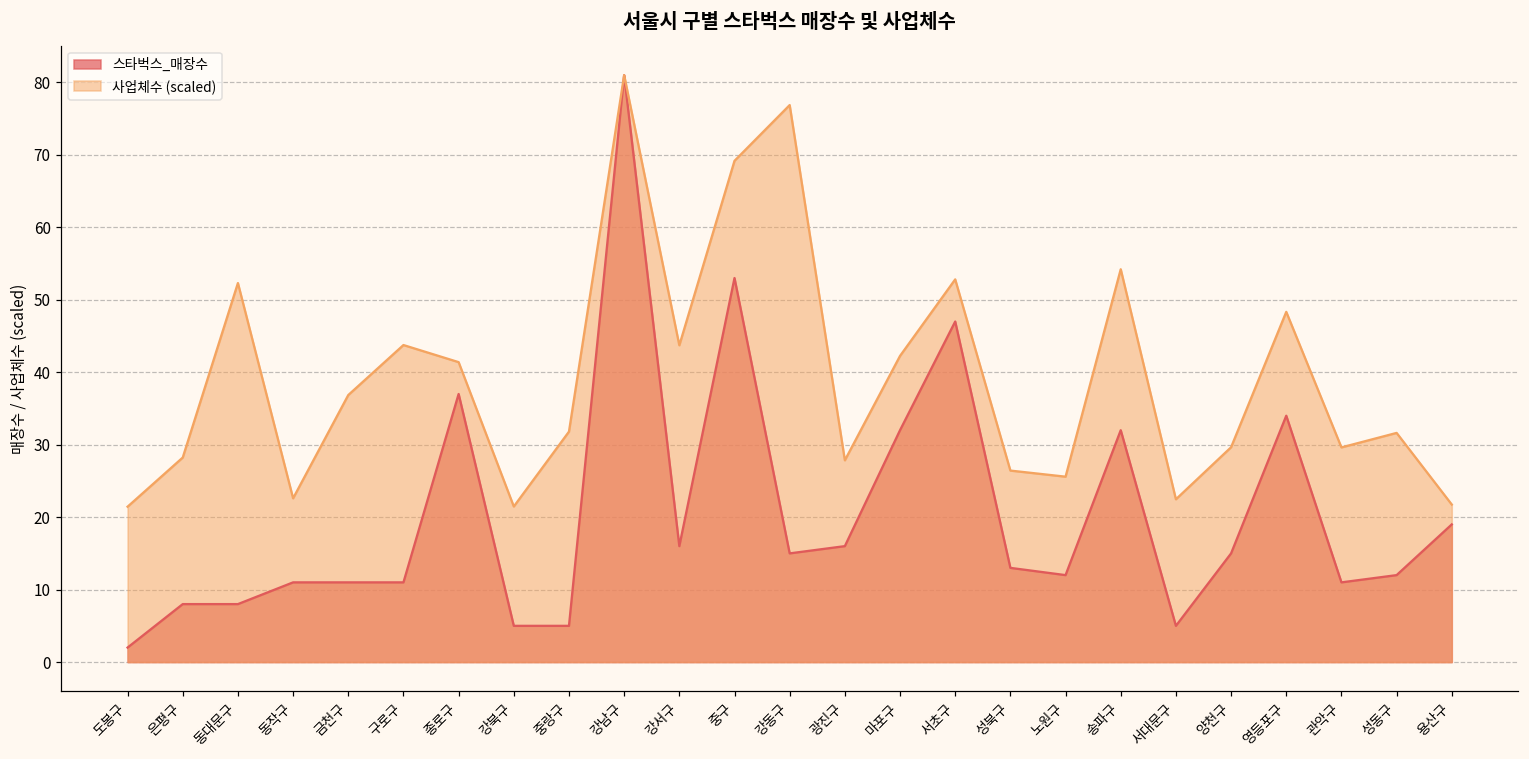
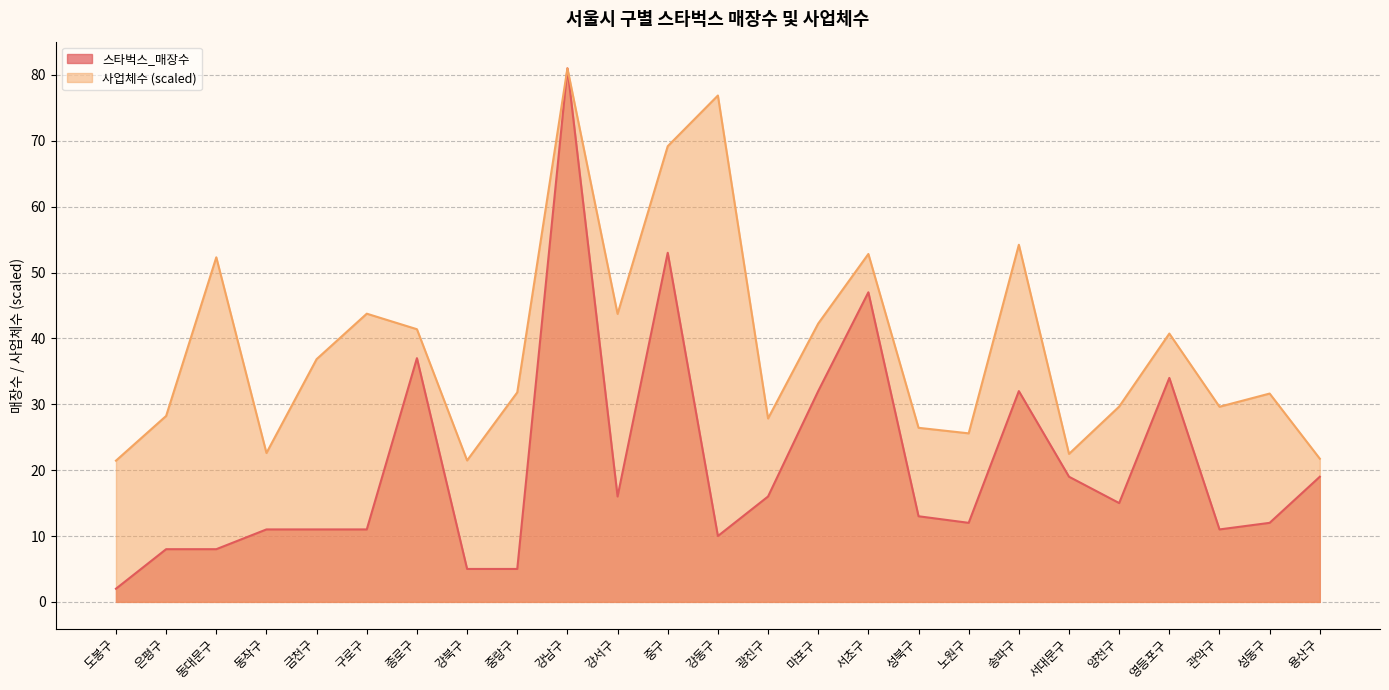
스타벅스_매장수, 강동구: 15 -> 10
스타벅스_매장수, 서대문구: 5 -> 19
사업체수 (scaled), 영등포구: 48 -> 41
